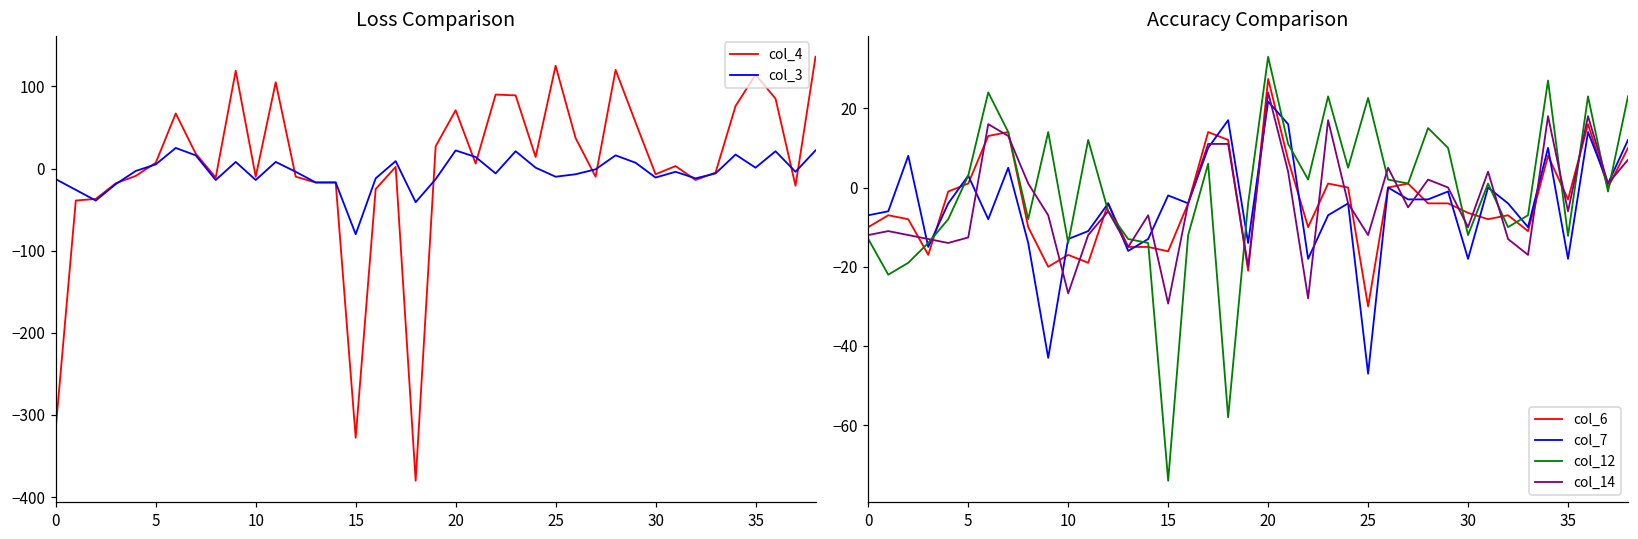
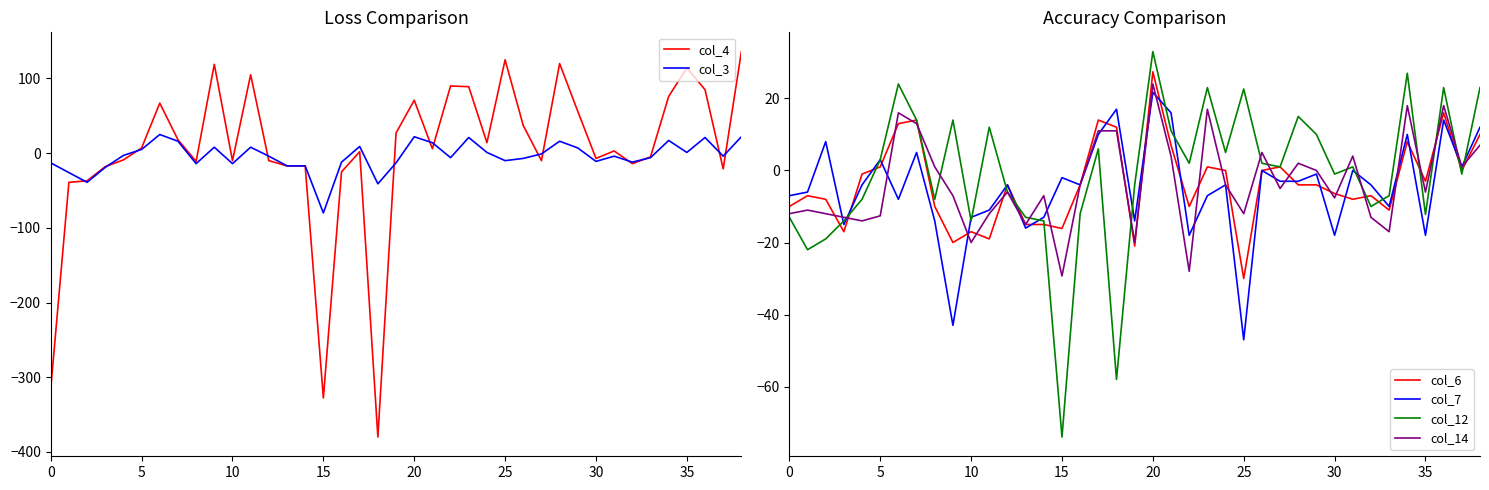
Accuracy Comparison, col_14, 10: -27 -> -20
Accuracy Comparison, col_12, 30: -12 -> -1
Accuracy Comparison, col_14, 30: -10 -> -8
